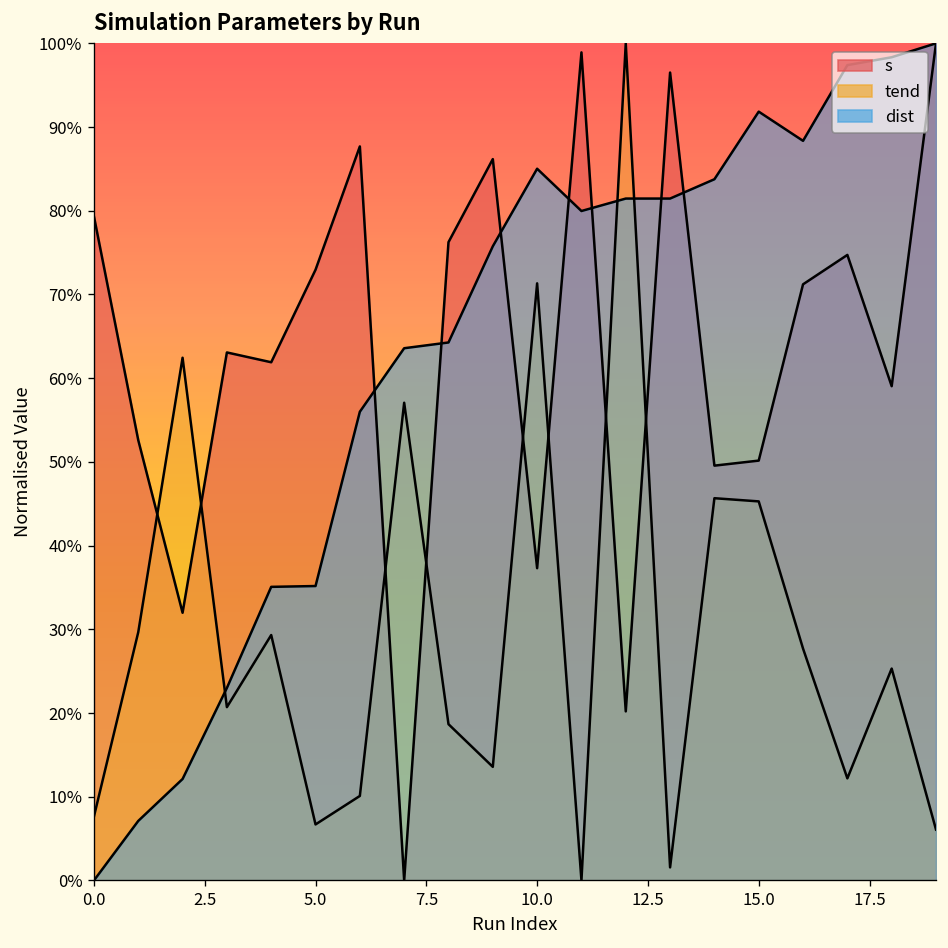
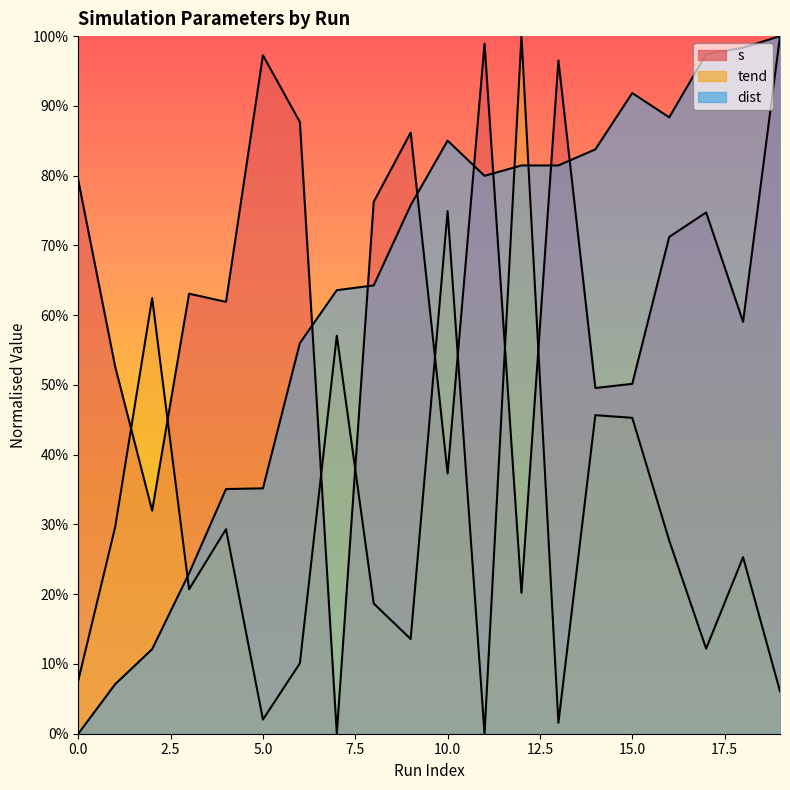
s, 5.0: 73% -> 97%
tend, 5.0: 7% -> 2%
tend, 10.0: 71% -> 75%
